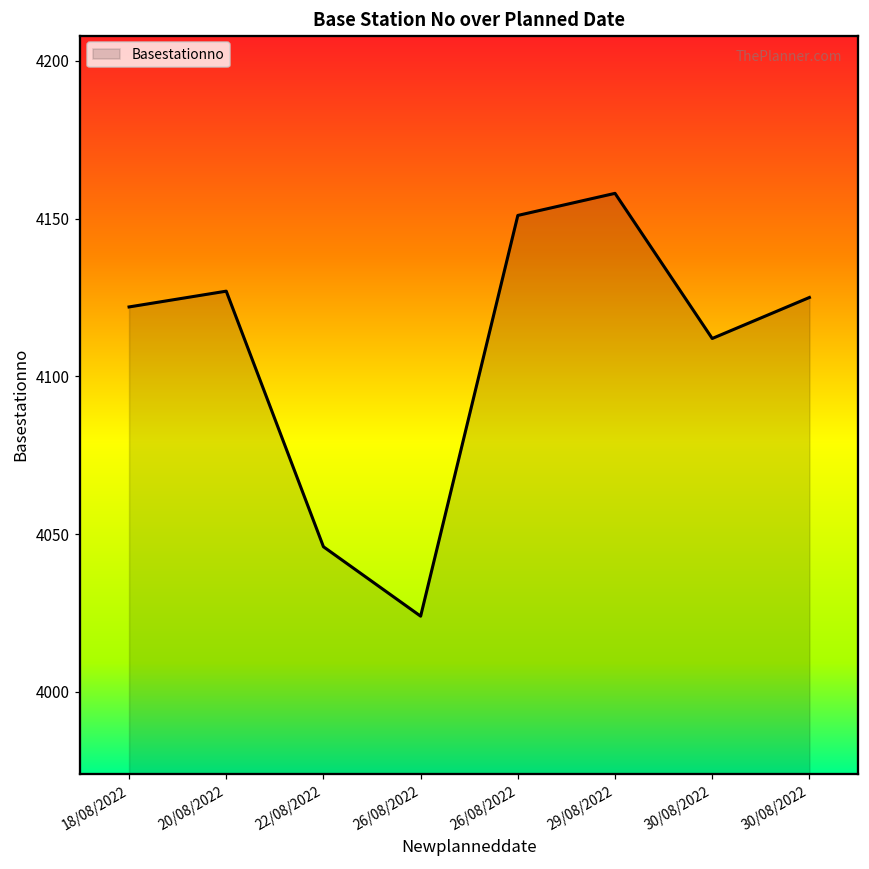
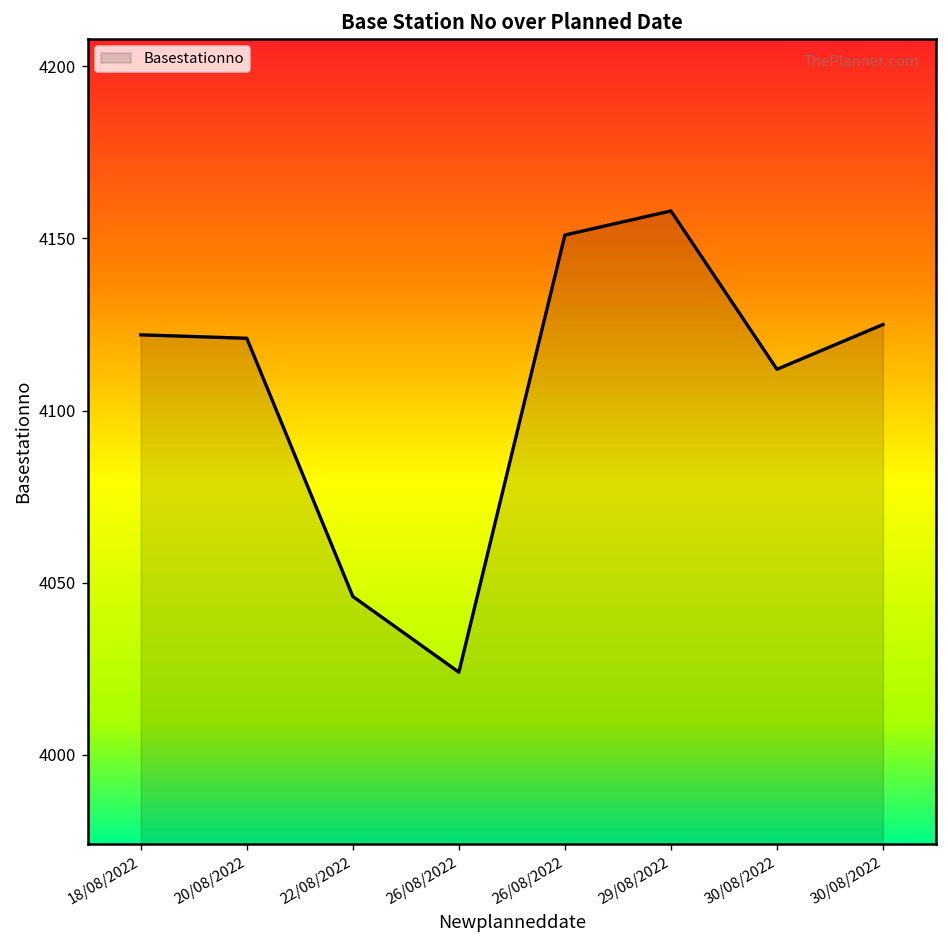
20/08/2022: 4127 -> 4121
